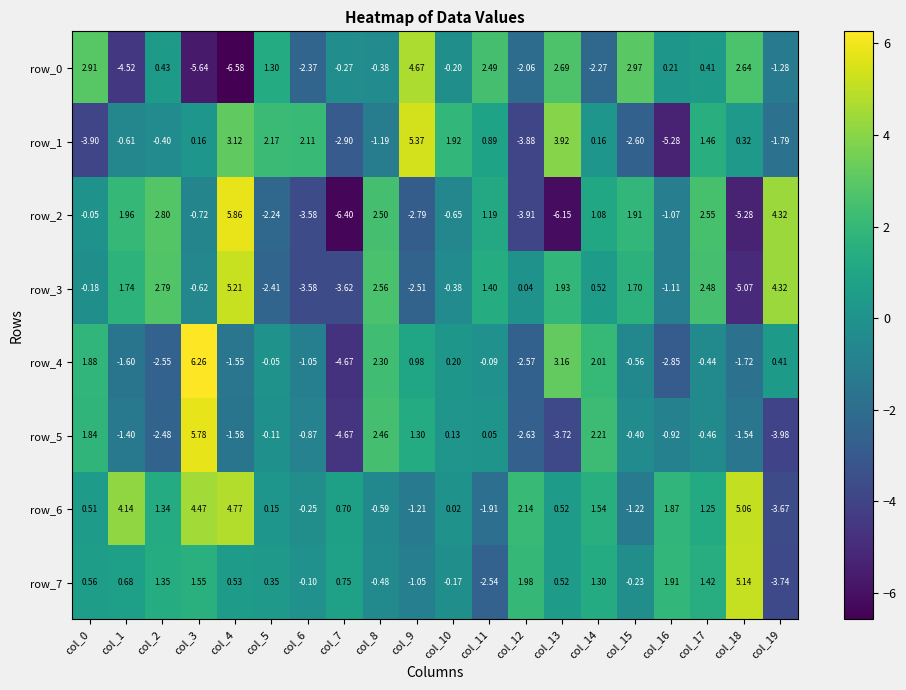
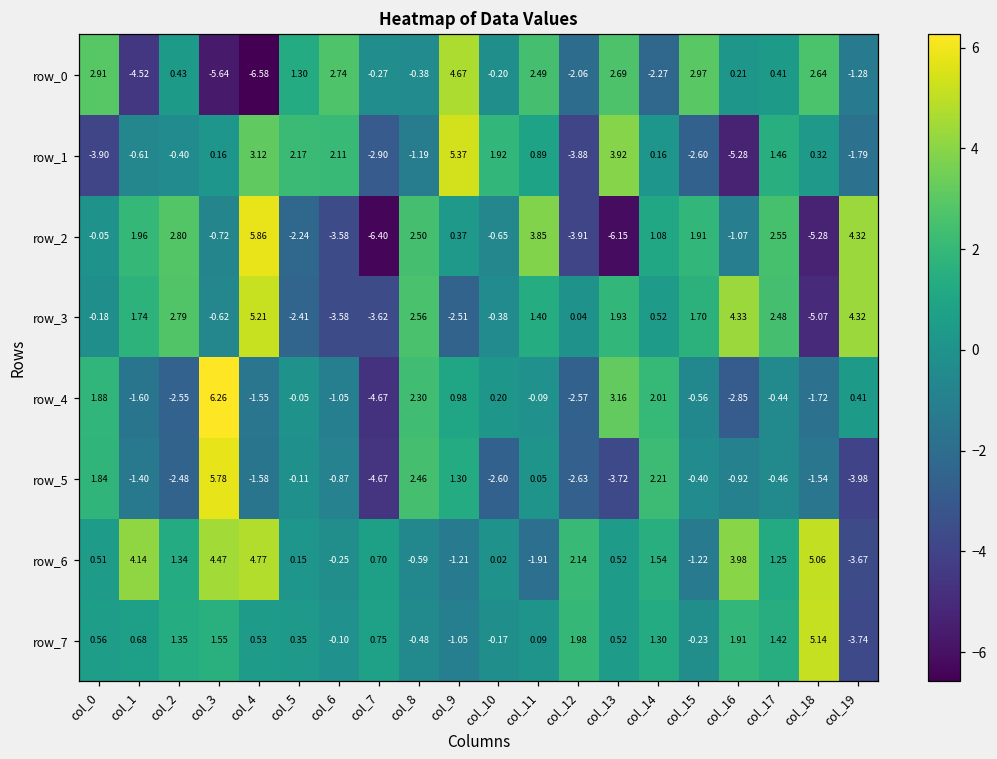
row_0, col_6: -2.37 -> 2.74
row_2, col_9: -2.79 -> 0.37
row_2, col_11: 1.19 -> 3.85
row_3, col_16: -1.11 -> 4.33
row_5, col_10: 0.13 -> -2.60
row_6, col_16: 1.87 -> 3.98
row_7, col_11: -2.54 -> 0.09
